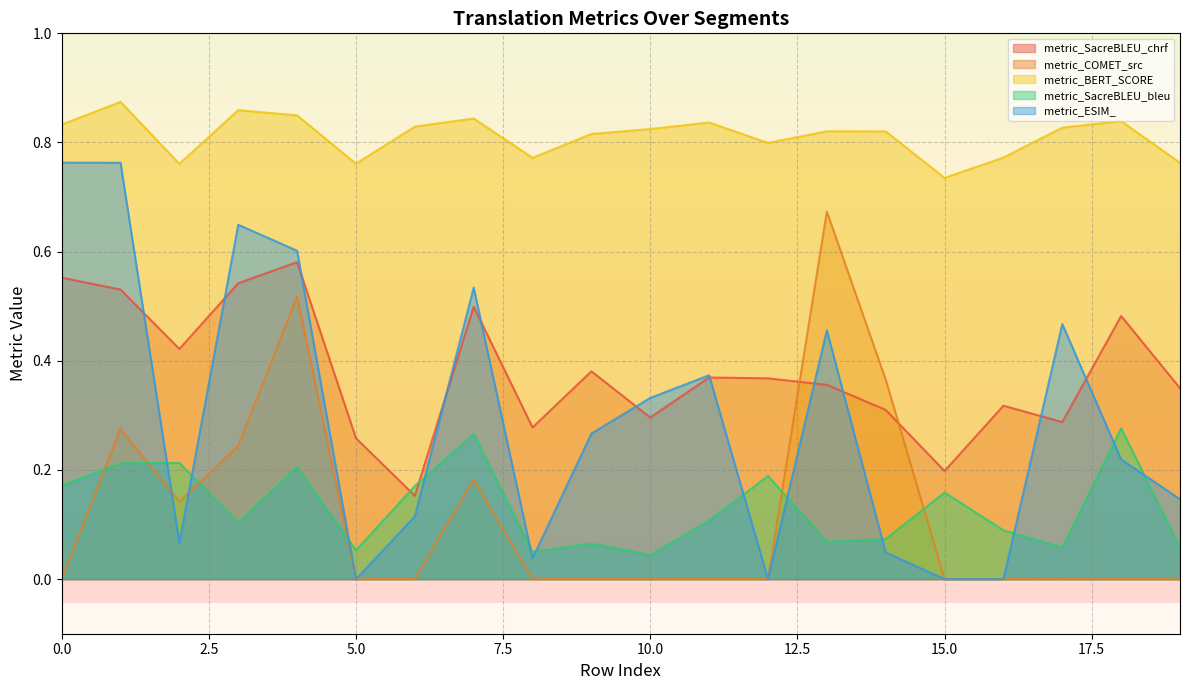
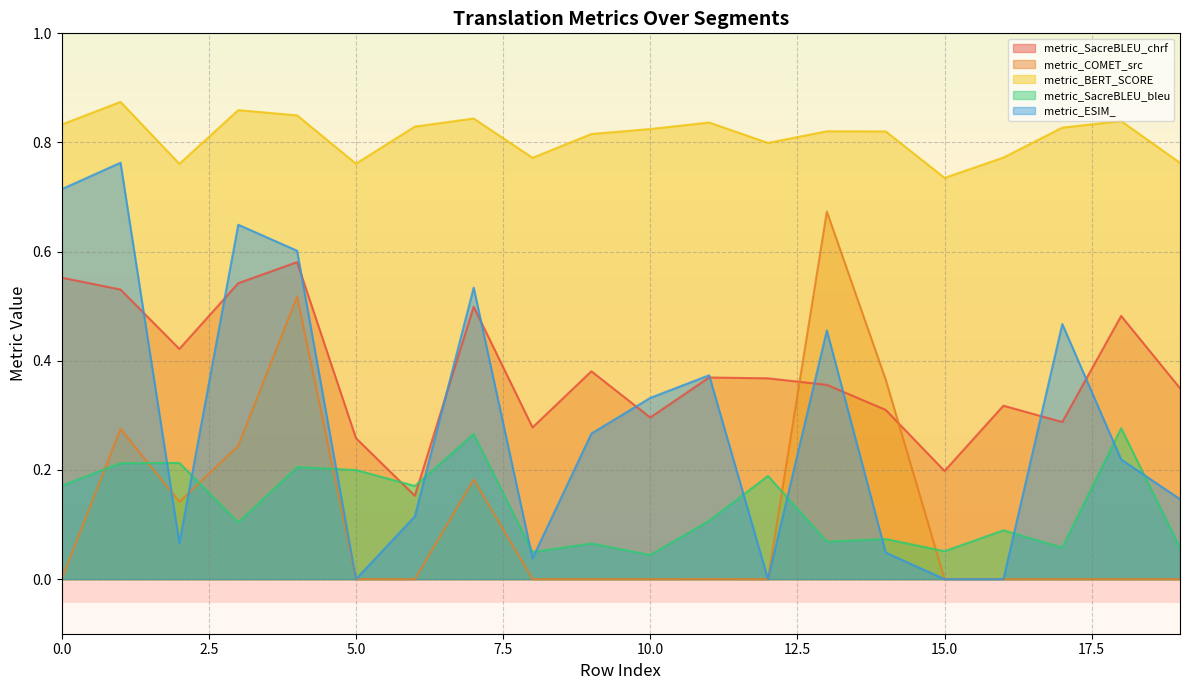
metric_ESIM_, 0.0: 0.76 -> 0.71
metric_SacreBLEU_bleu, 5.0: 0.05 -> 0.20
metric_SacreBLEU_bleu, 15.0: 0.16 -> 0.05
